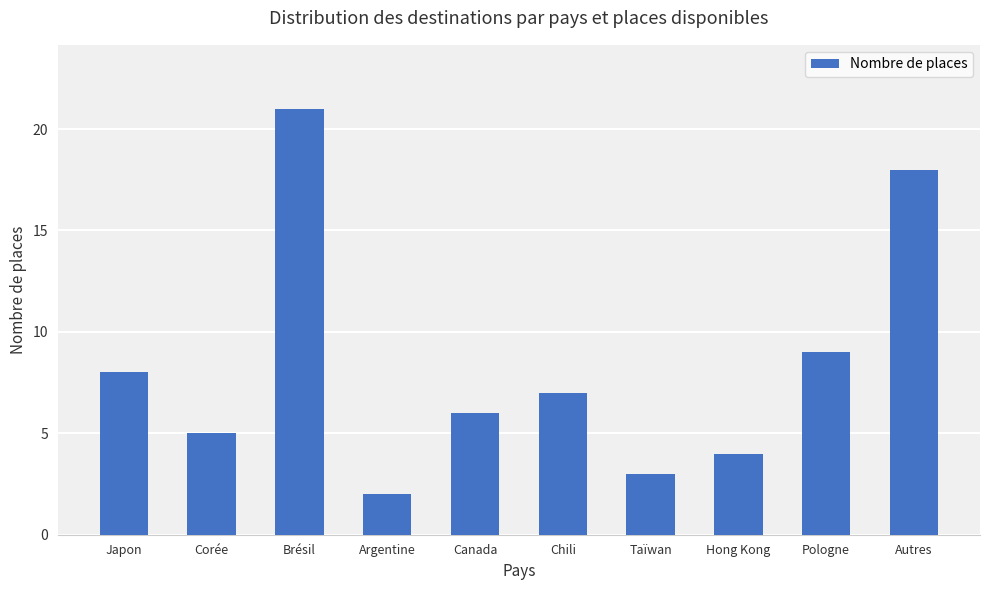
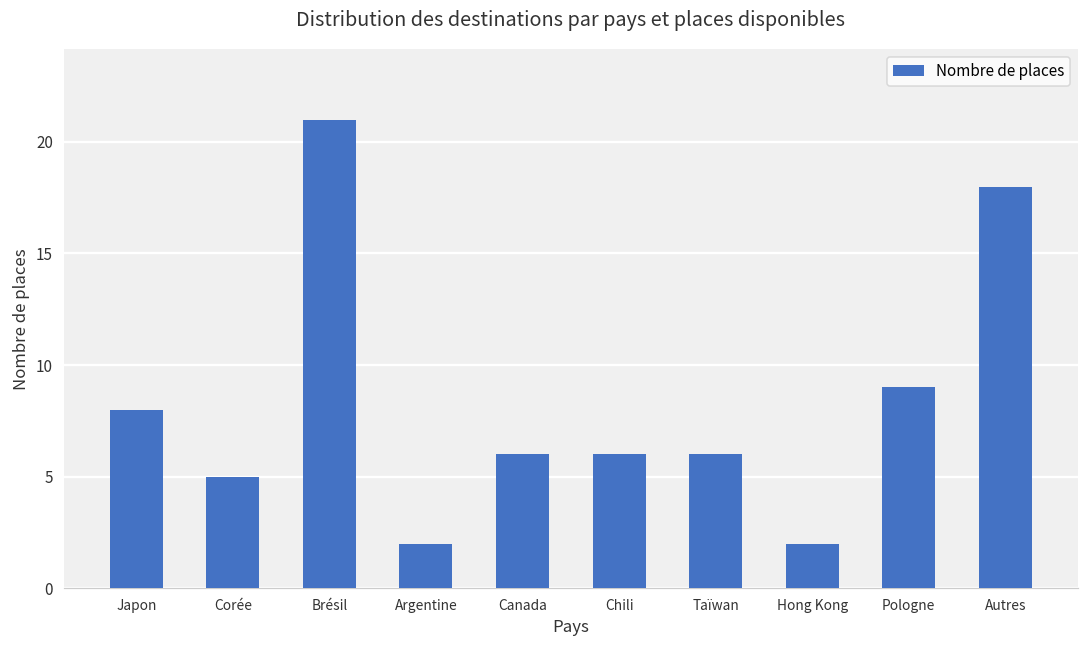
Chili: 7 -> 6
Taïwan: 3 -> 6
Hong Kong: 4 -> 2
